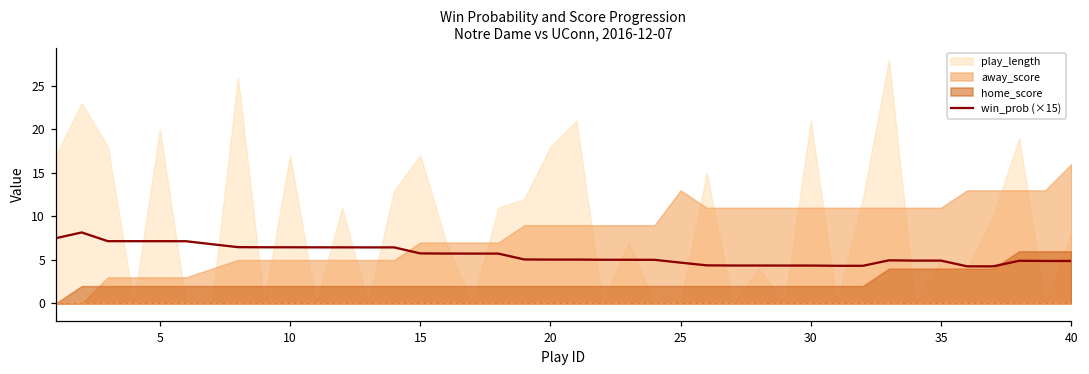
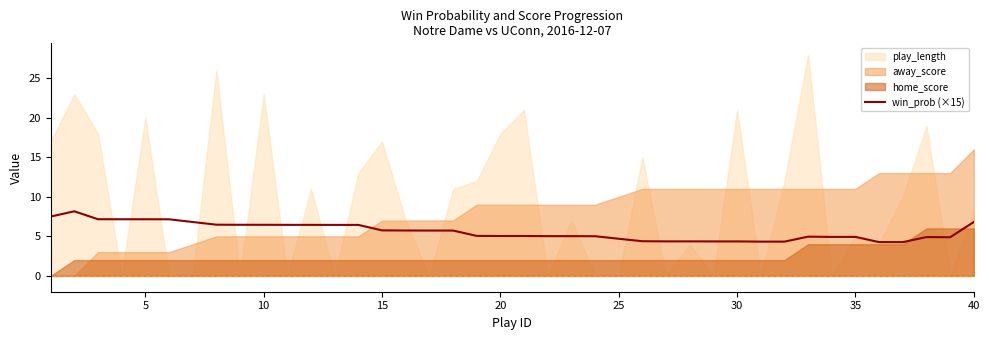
play_length, 10: 17 -> 23
away_score, 25: 13 -> 10
win_prob (×15), 40: 5 -> 7
